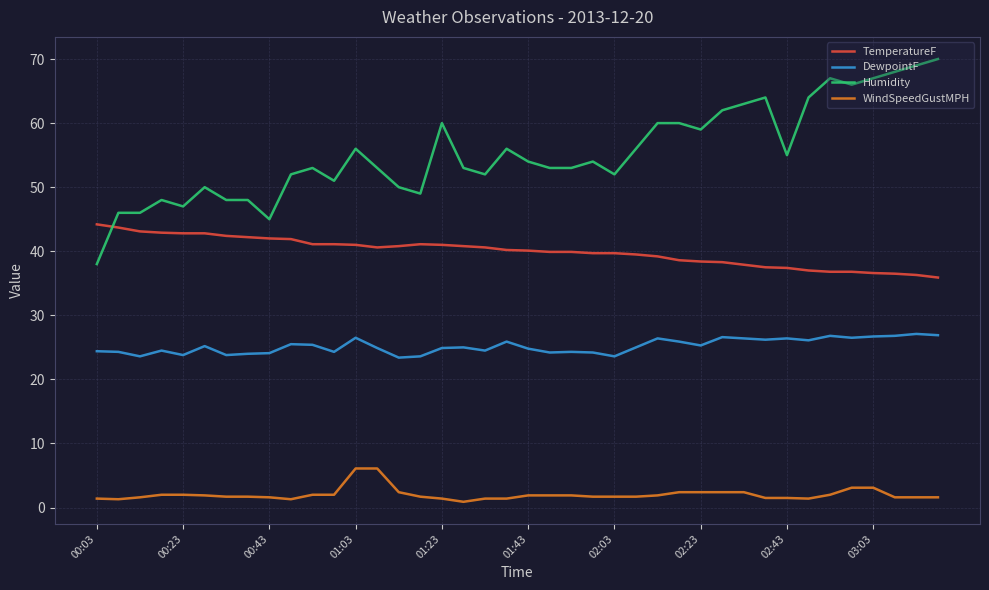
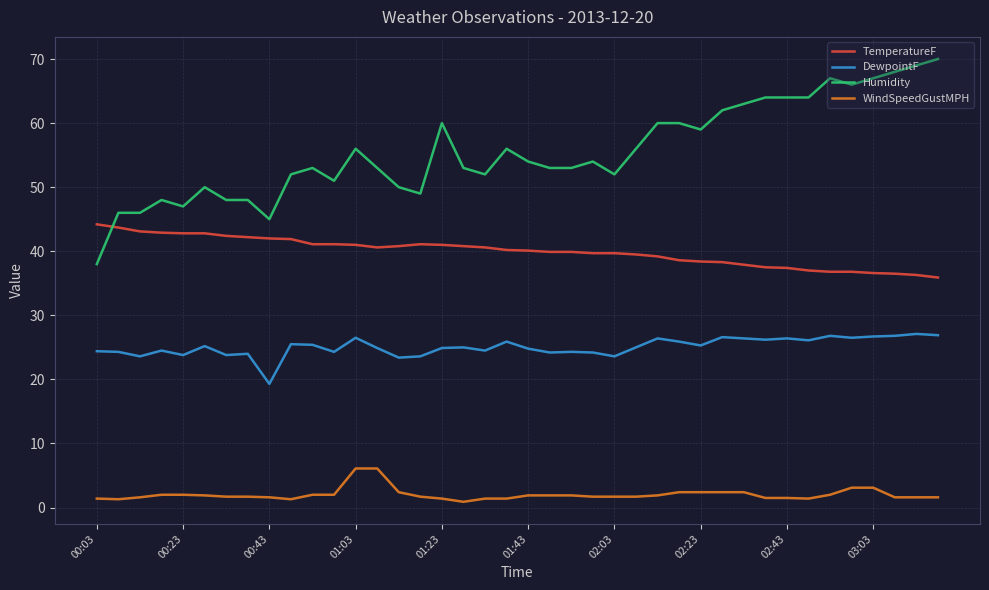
DewpointF, 00:43: 24 -> 19
Humidity, 02:43: 55 -> 64
